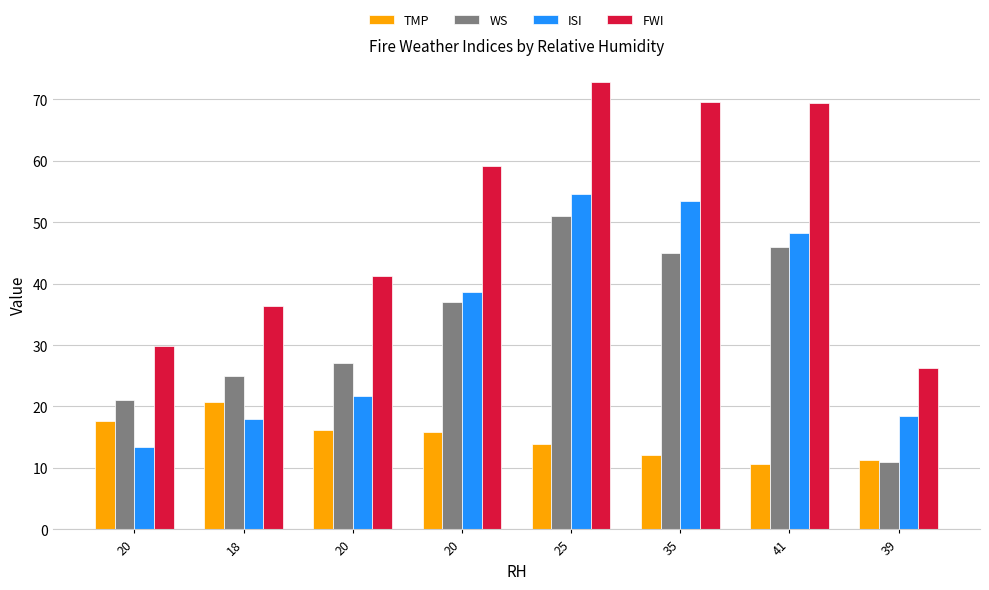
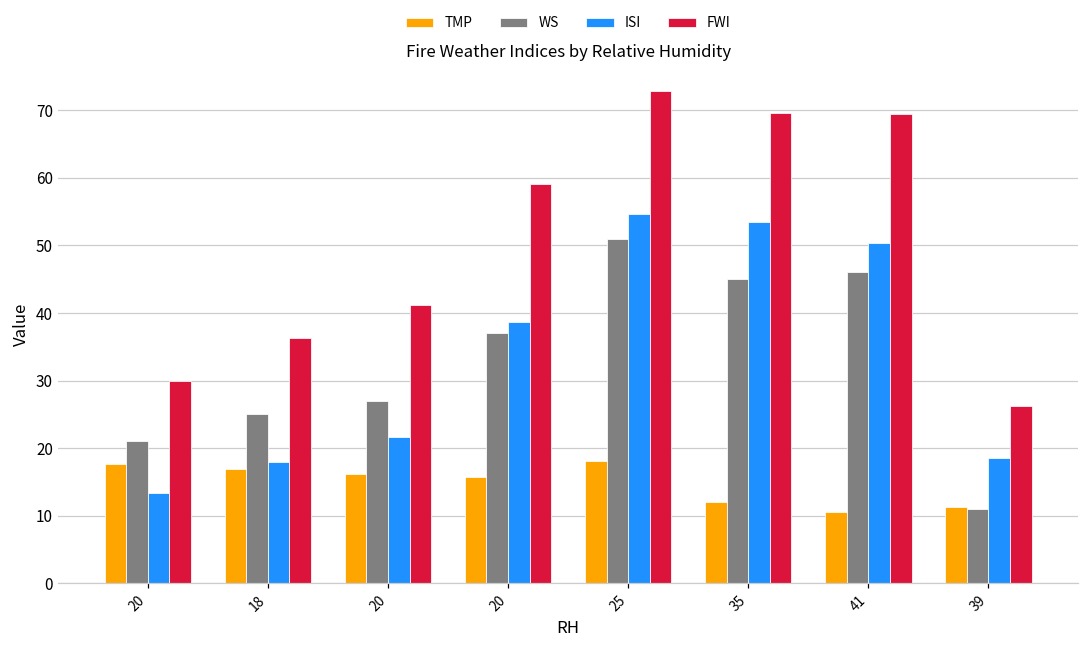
TMP, 18: 21 -> 17
TMP, 25: 14 -> 18
ISI, 41: 48 -> 50
